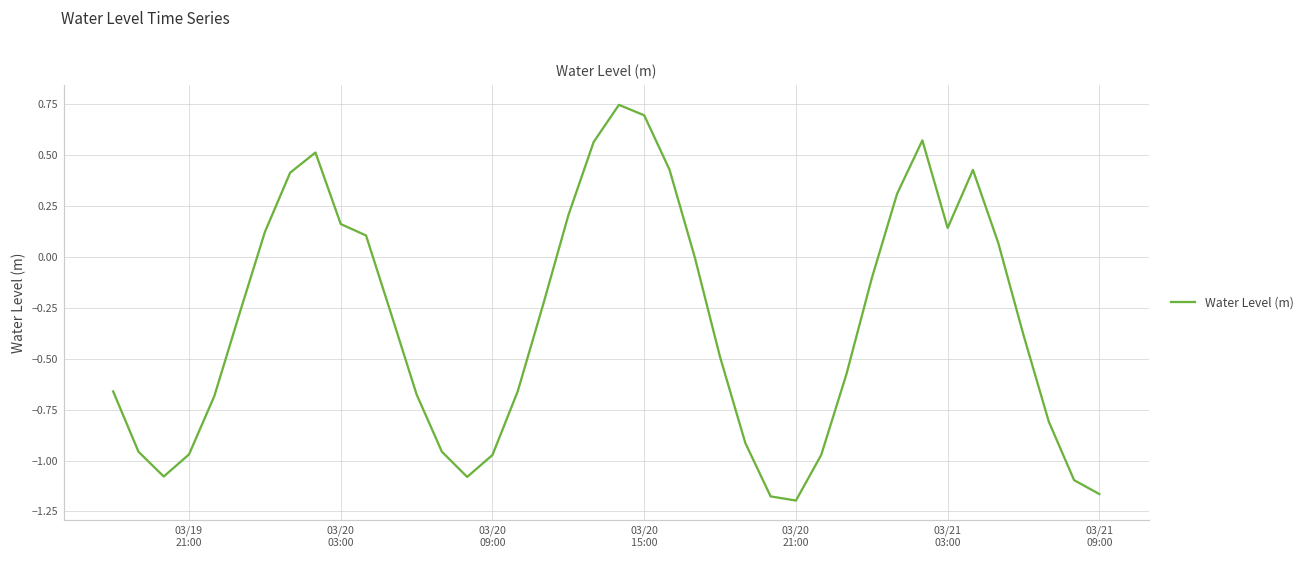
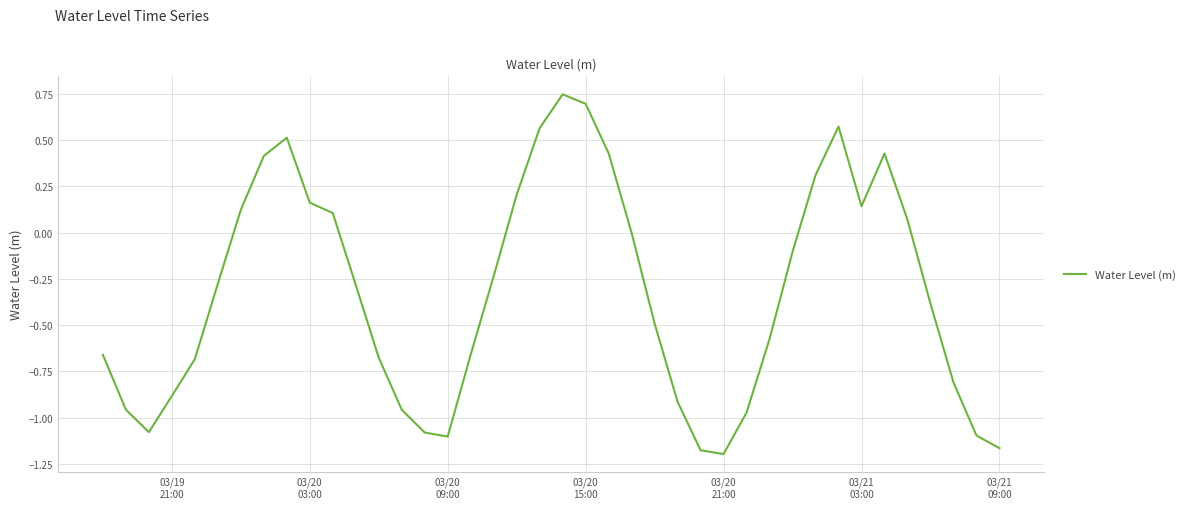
03/19 21:00: -0.97 -> -0.88
03/20 09:00: -0.97 -> -1.10
